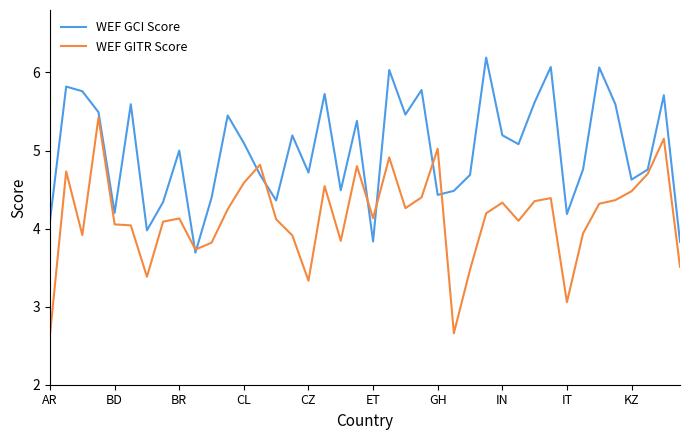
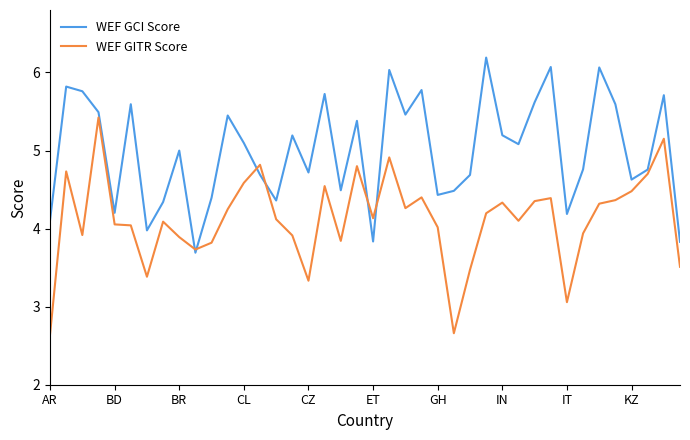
WEF GITR Score, BR: 4.1 -> 3.9
WEF GITR Score, GH: 5.0 -> 4.0
